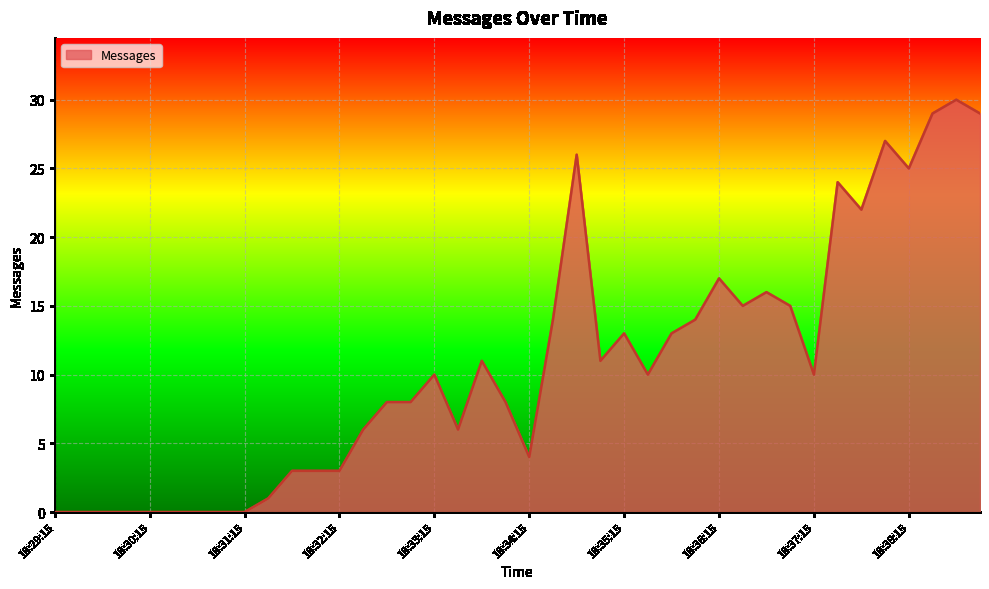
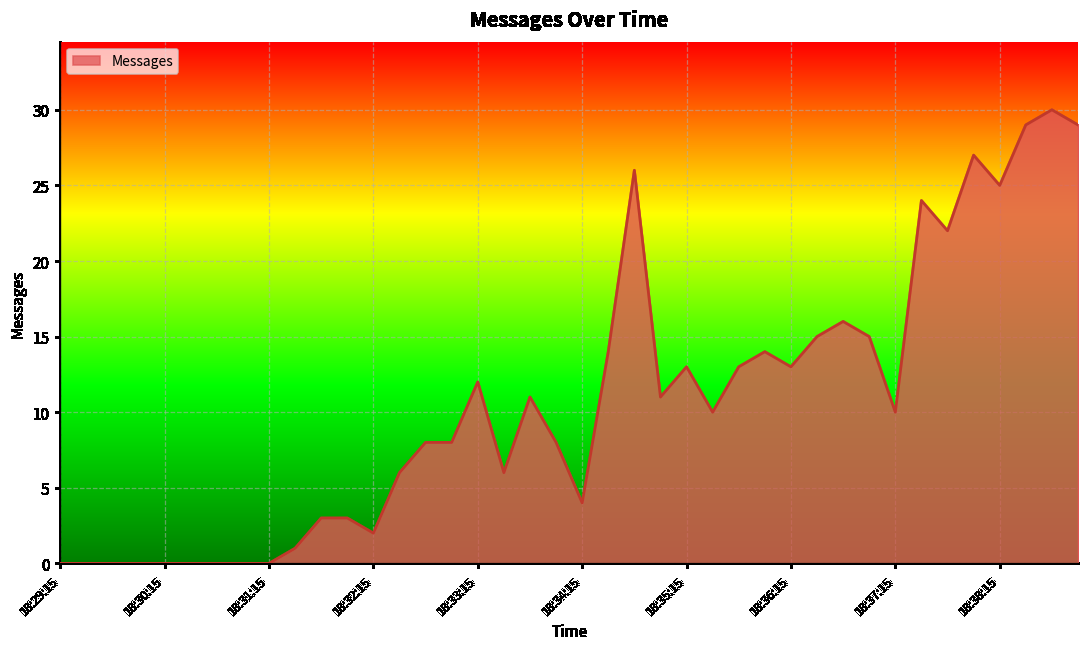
18:32:15: 3 -> 2
18:33:15: 10 -> 12
18:36:15: 17 -> 13
